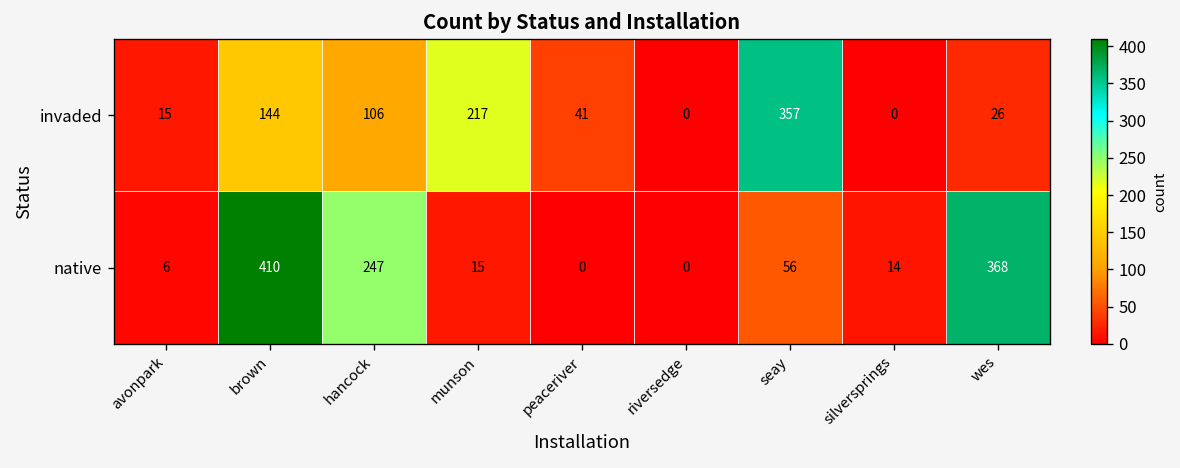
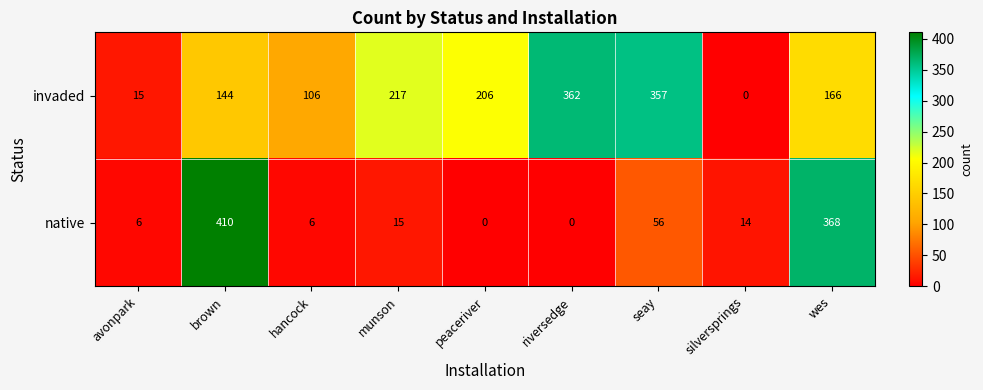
invaded, peaceriver: 41 -> 206
invaded, riversedge: 0 -> 362
invaded, wes: 26 -> 166
native, hancock: 247 -> 6
